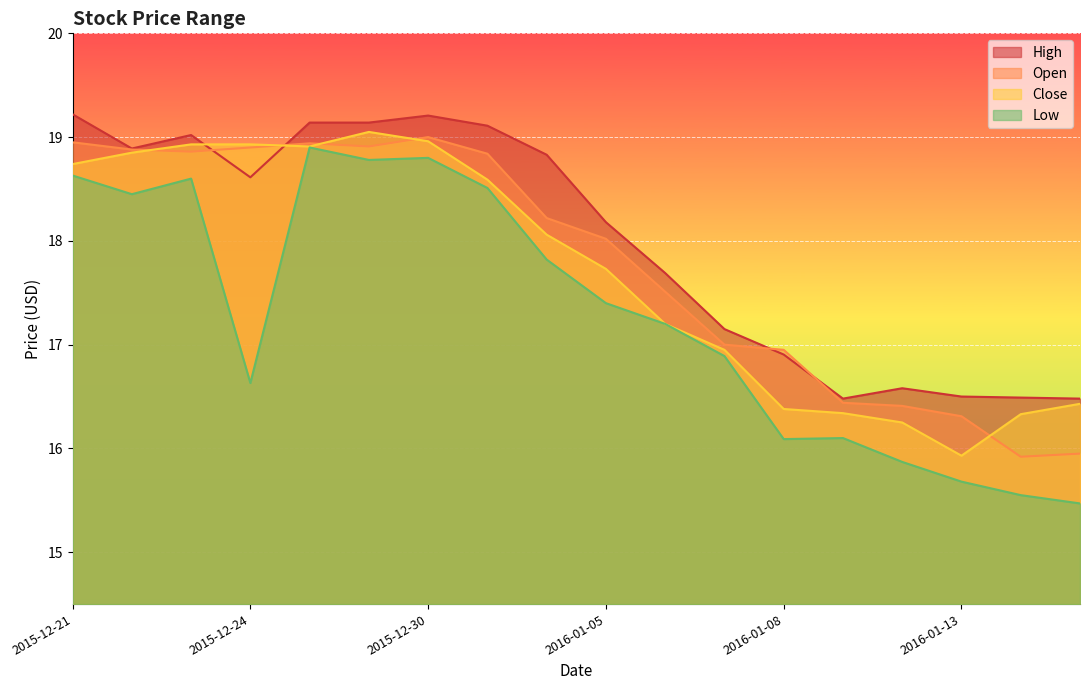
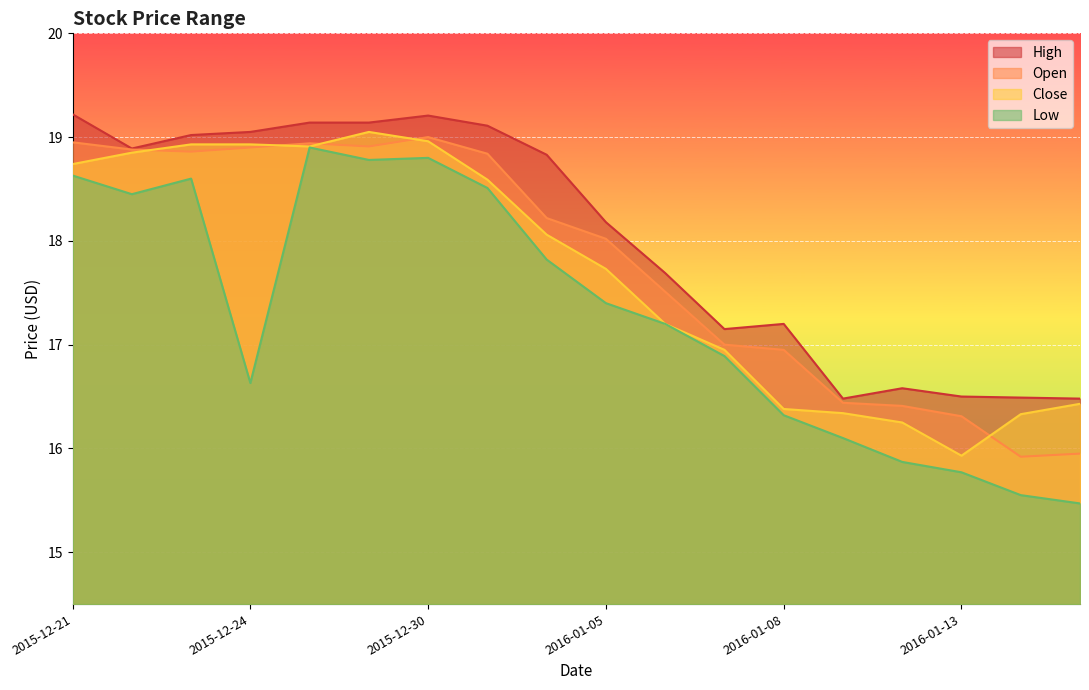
High, 2015-12-24: 18.61 -> 19.05
High, 2016-01-08: 16.90 -> 17.20
Low, 2016-01-08: 16.09 -> 16.32
Low, 2016-01-13: 15.68 -> 15.77
